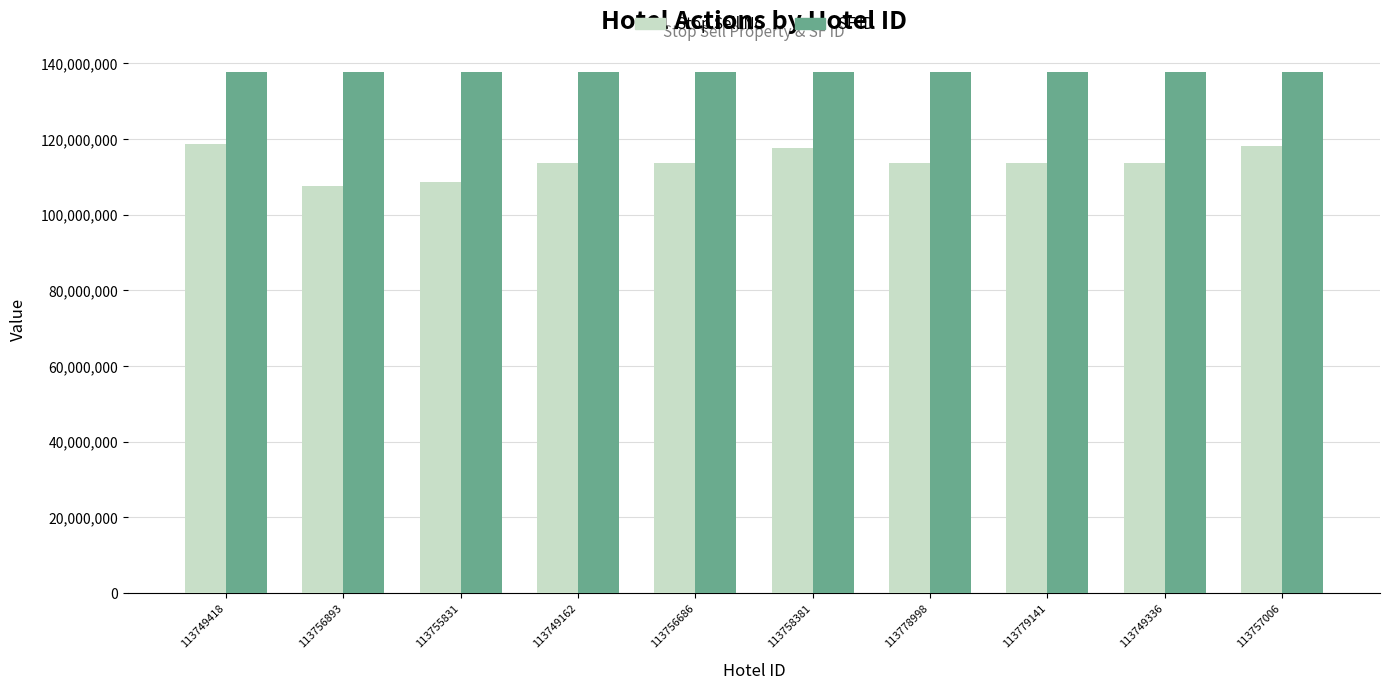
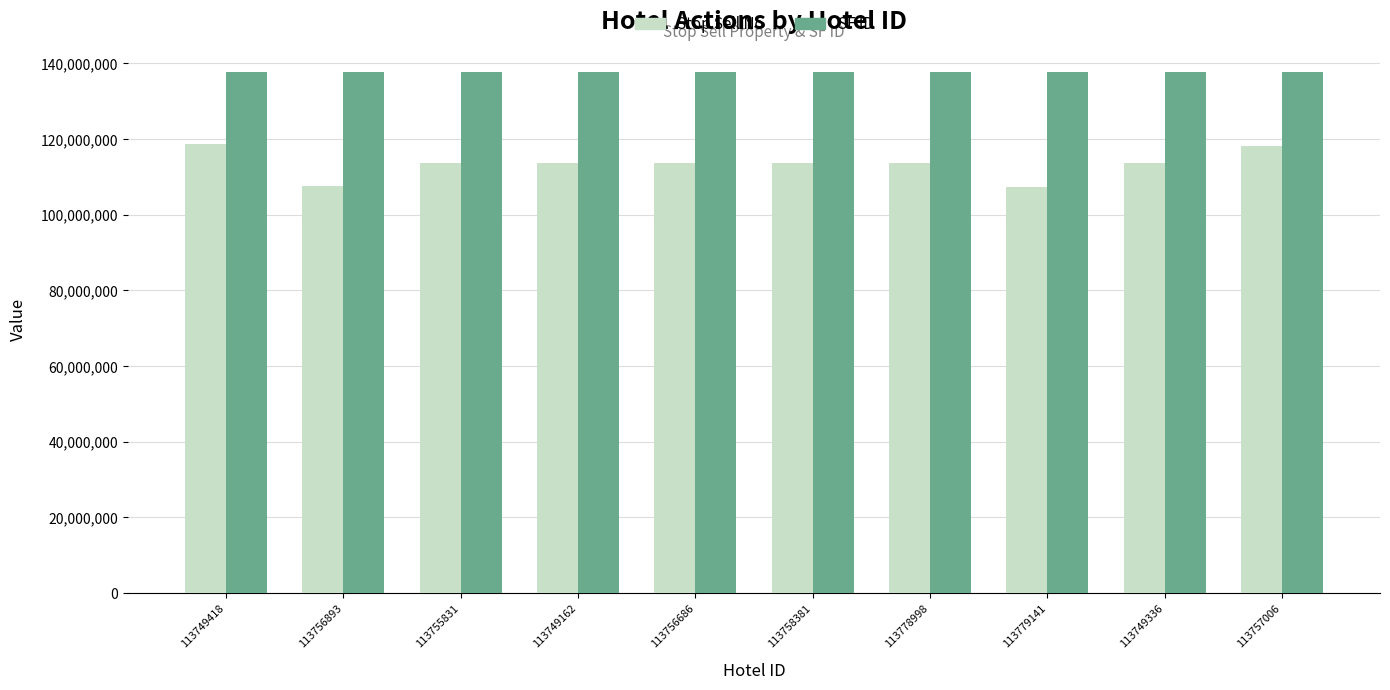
Stop Sell No, 113755831: 109,000,000 -> 114,000,000
Stop Sell No, 113758381: 118,000,000 -> 114,000,000
Stop Sell No, 113779141: 114,000,000 -> 107,000,000
